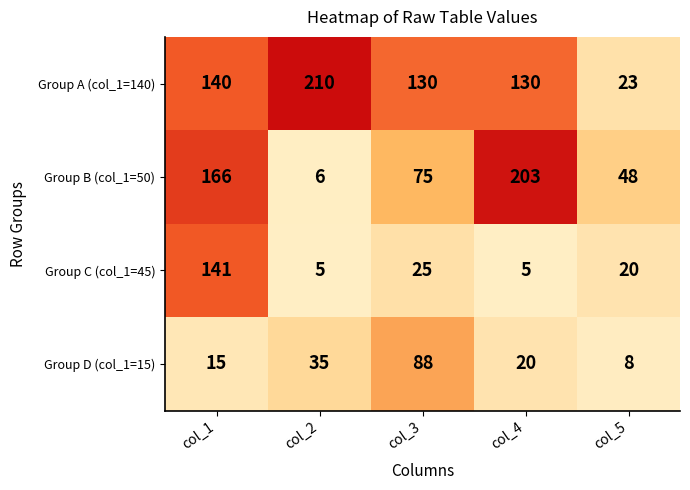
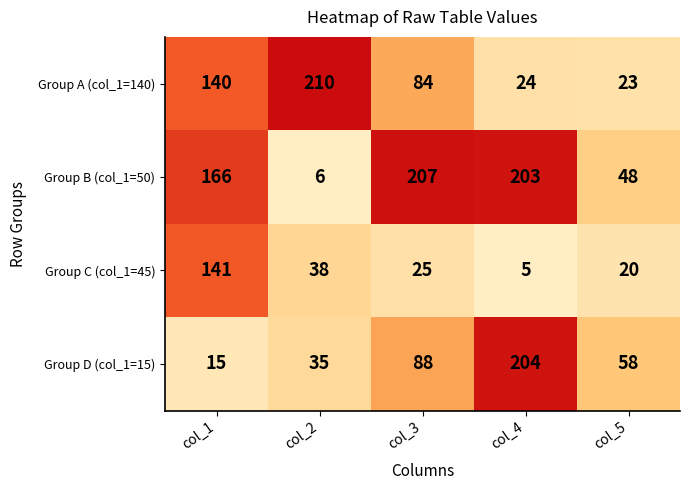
Group A (col_1=140), col_3: 130 -> 84
Group A (col_1=140), col_4: 130 -> 24
Group B (col_1=50), col_3: 75 -> 207
Group C (col_1=45), col_2: 5 -> 38
Group D (col_1=15), col_4: 20 -> 204
Group D (col_1=15), col_5: 8 -> 58
